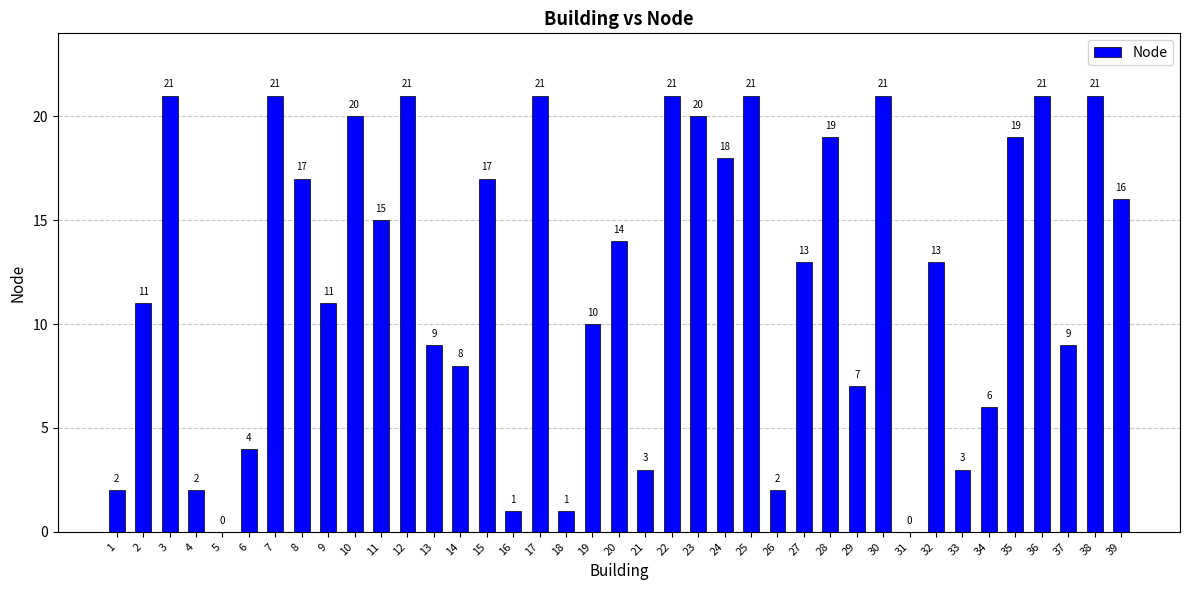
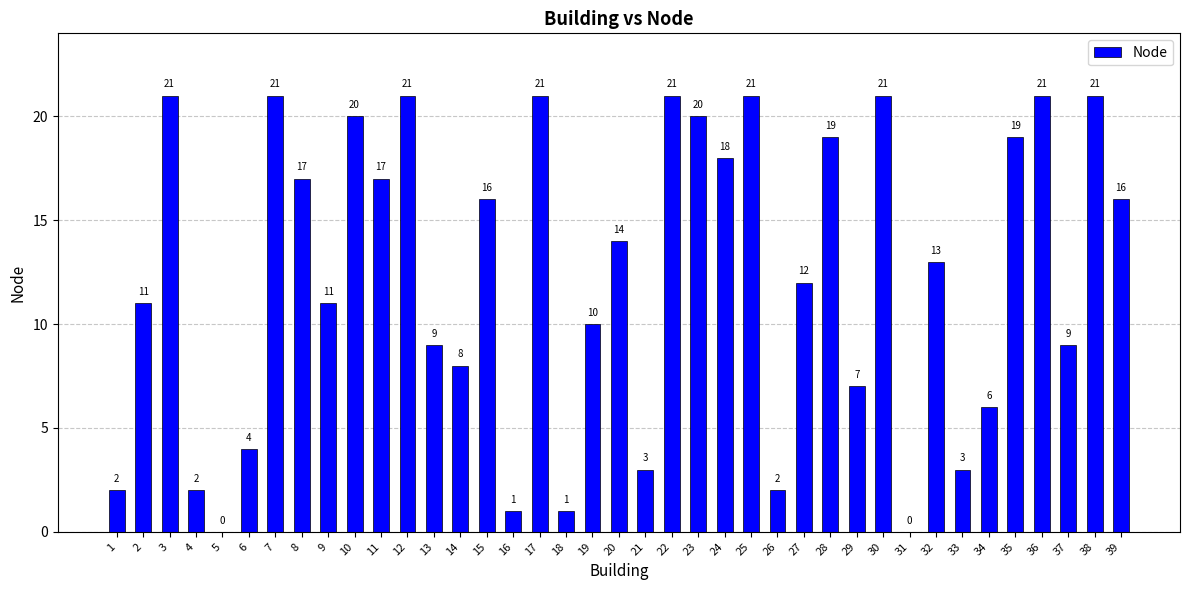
11: 15 -> 17
15: 17 -> 16
27: 13 -> 12
